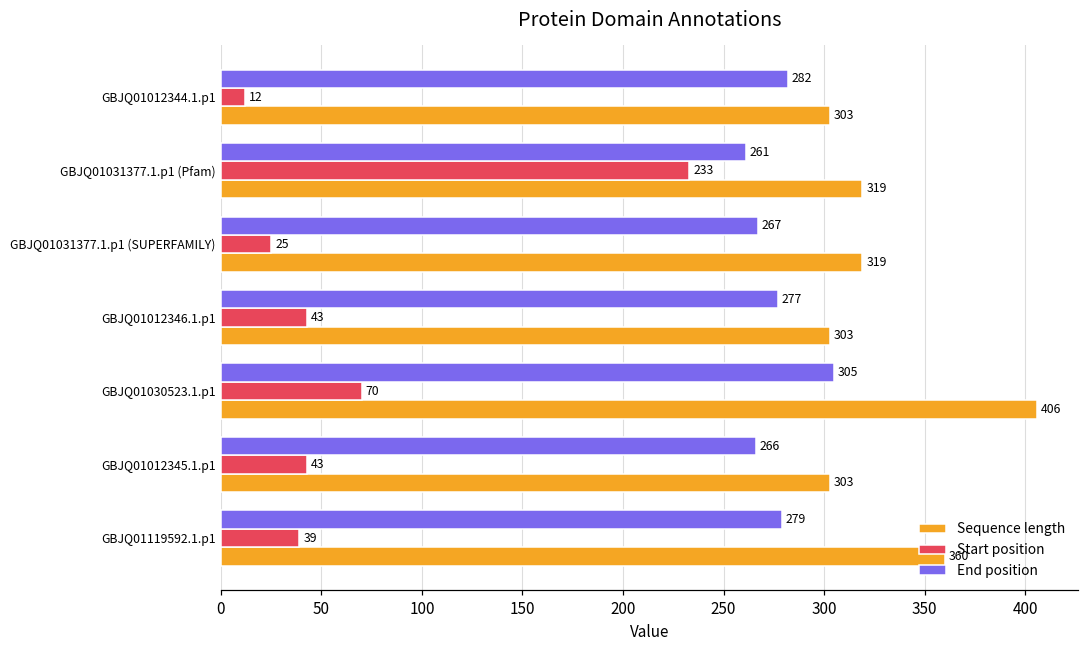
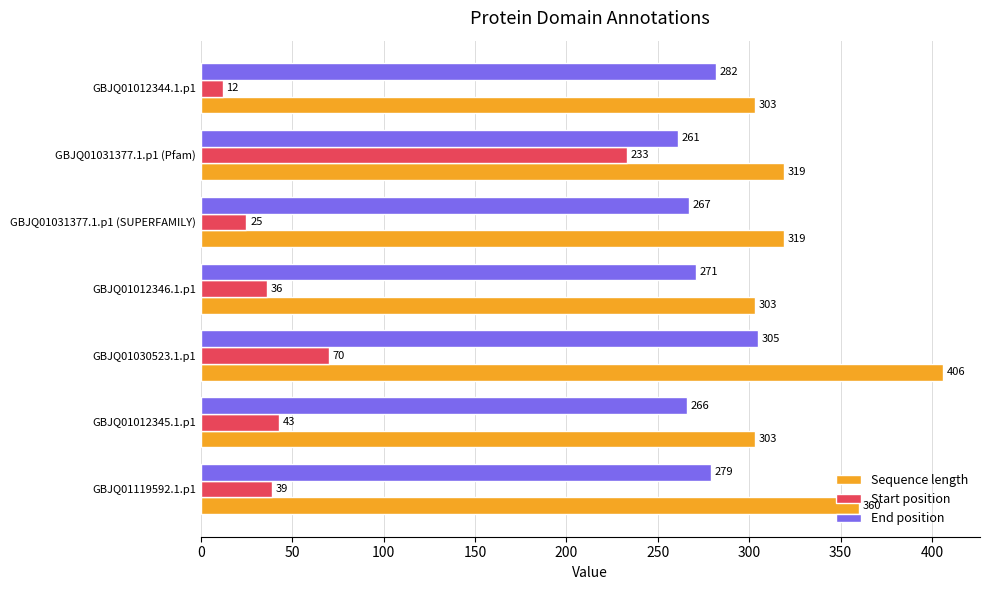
End position, GBJQ01012346.1.p1: 277 -> 271
Start position, GBJQ01012346.1.p1: 43 -> 36
